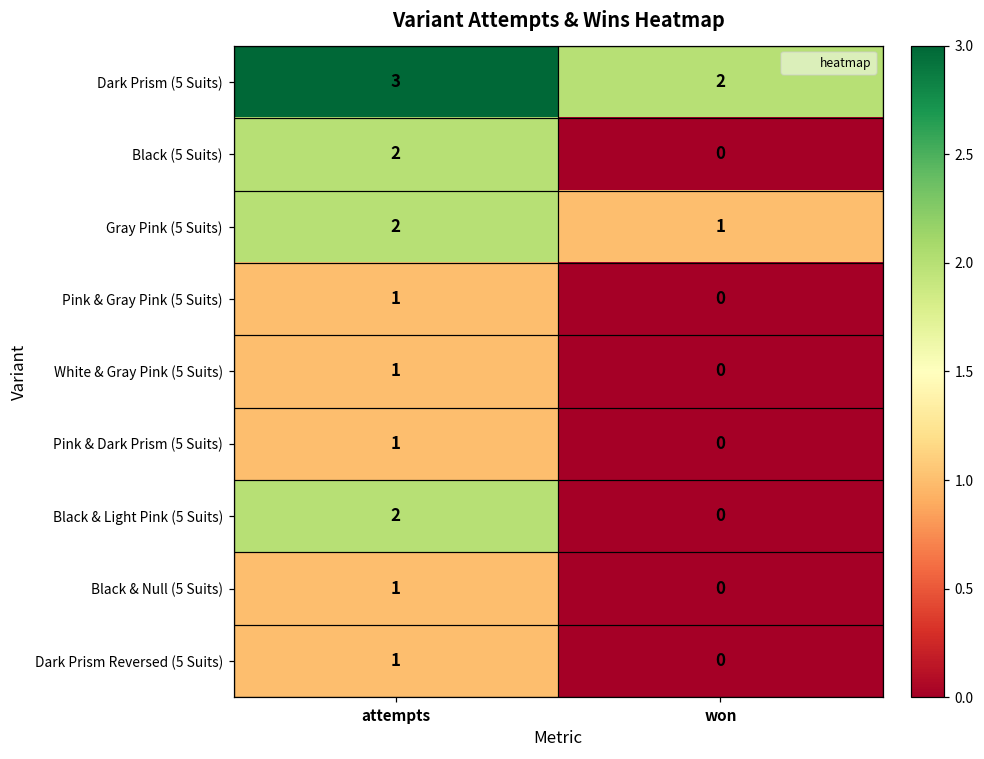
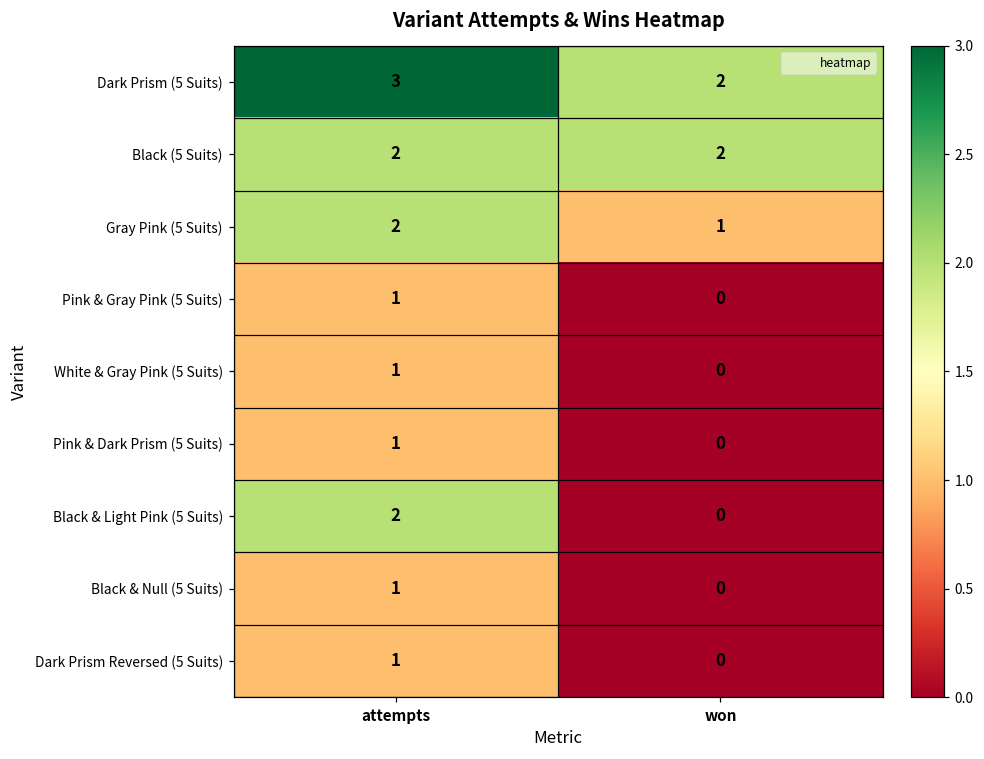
Black (5 Suits), won: 0 -> 2
